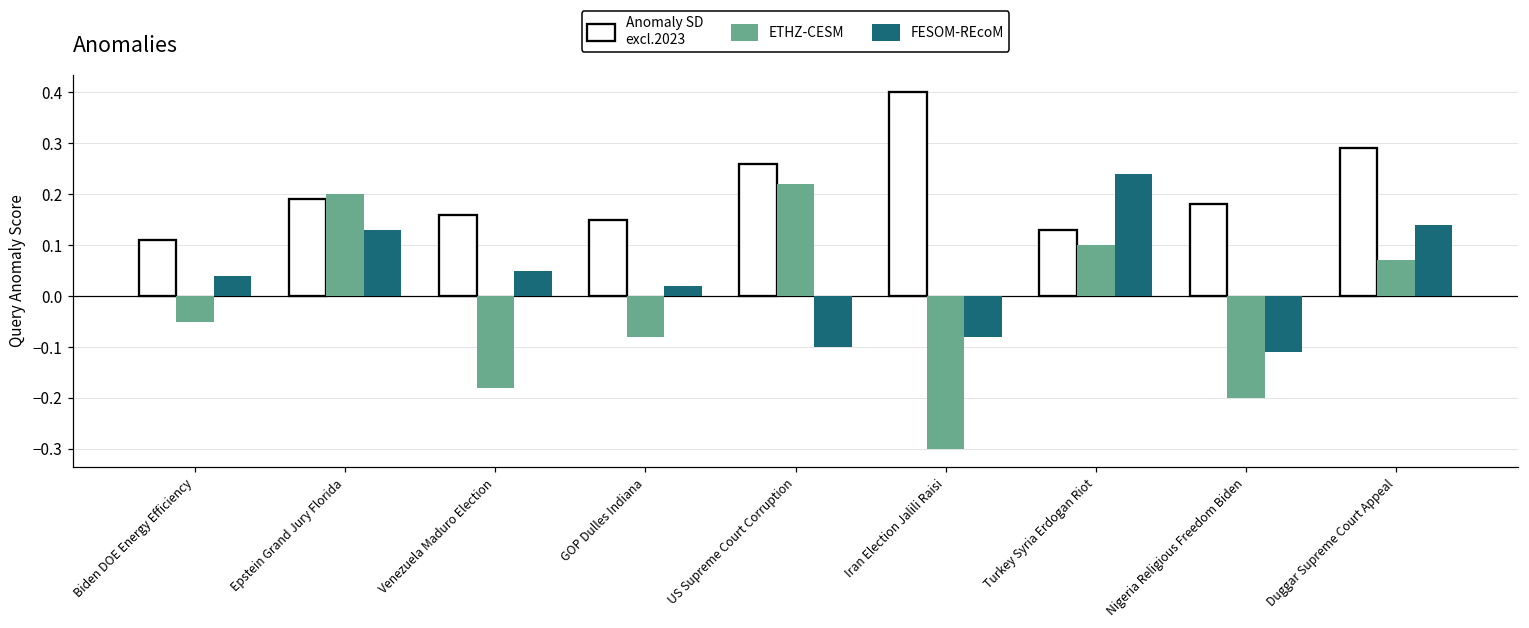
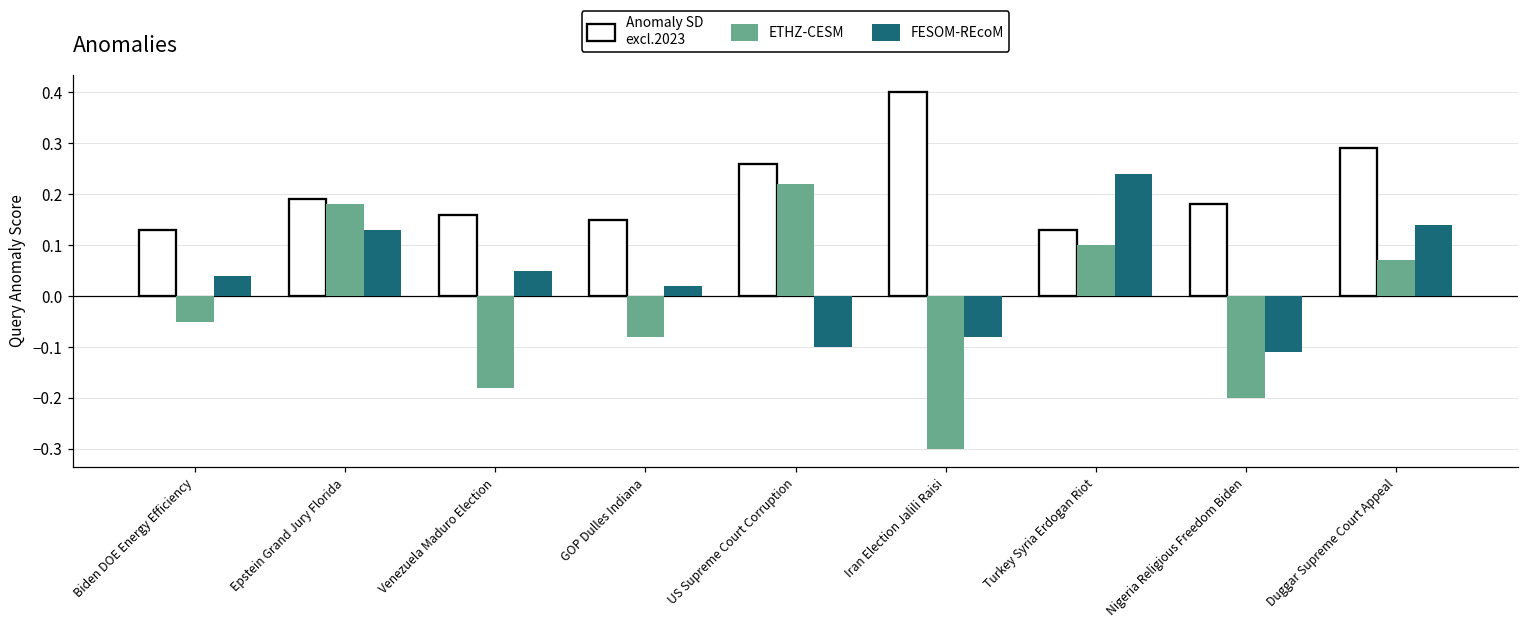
Anomaly SD excl.2023, Biden DOE Energy Efficiency: 0.11 -> 0.13
ETHZ-CESM, Epstein Grand Jury Florida: 0.20 -> 0.18
